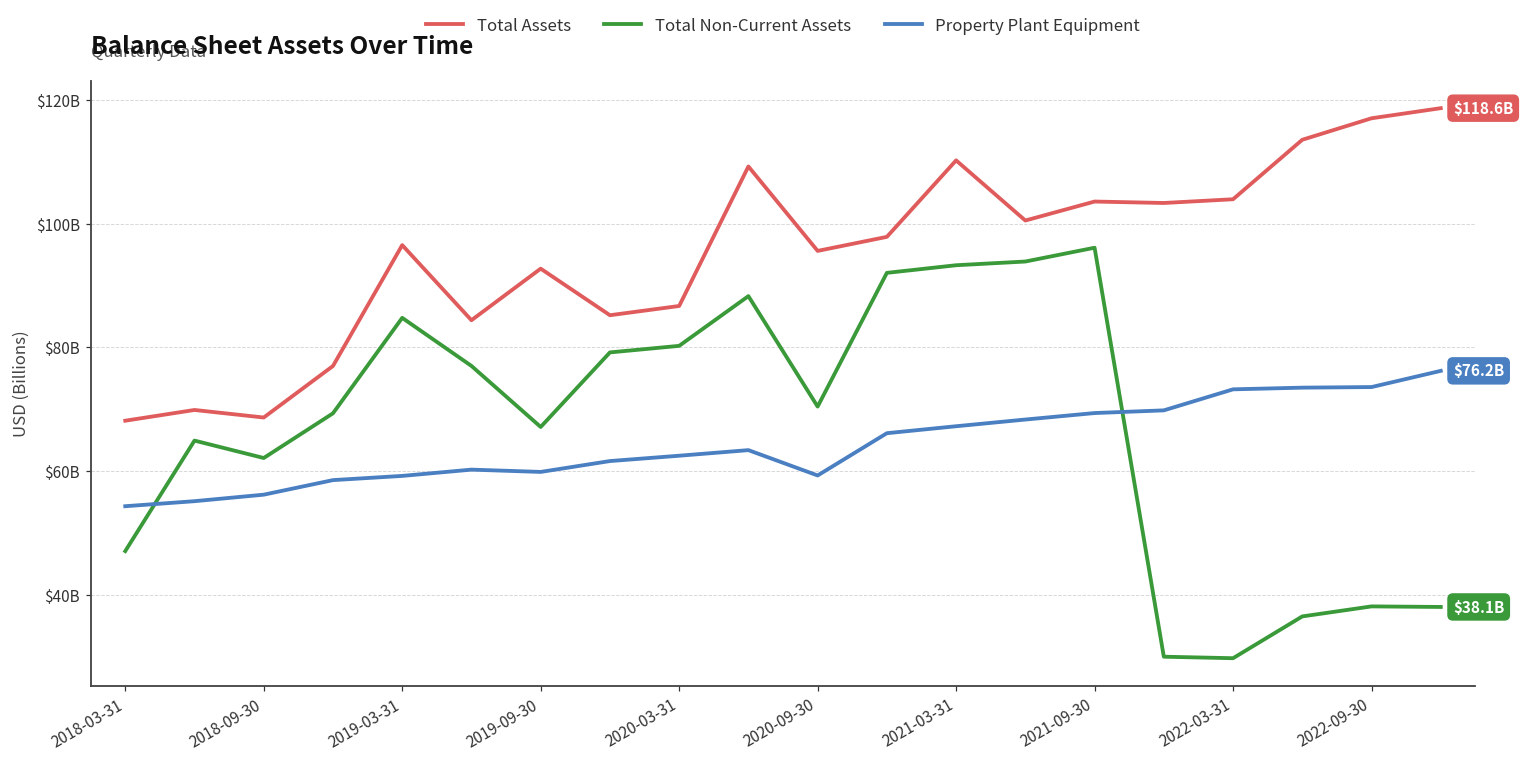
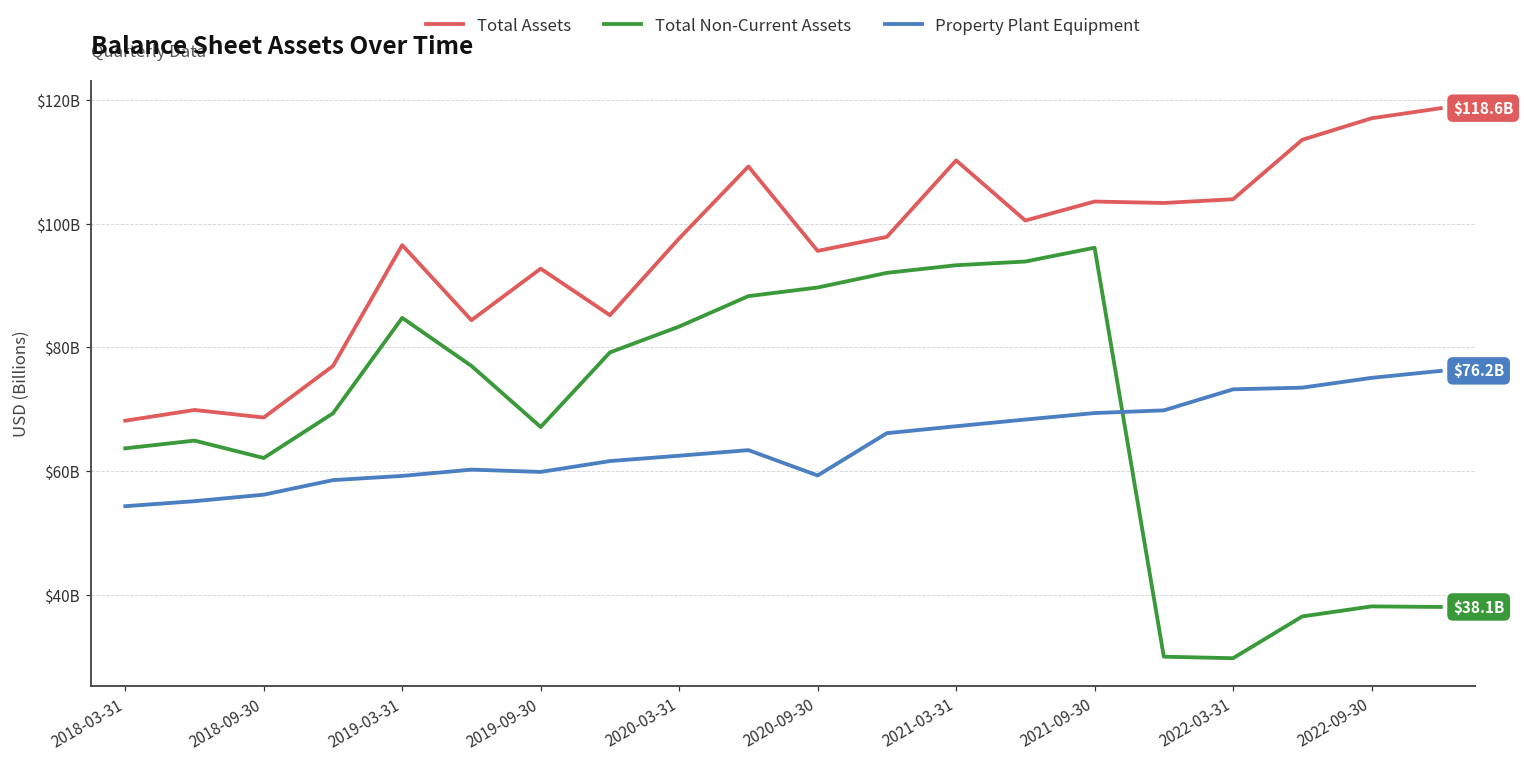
Total Non-Current Assets, 2018-03-31: $47000000000 -> $64000000000
Total Assets, 2020-03-31: $87000000000 -> $98000000000
Total Non-Current Assets, 2020-03-31: $80000000000 -> $83000000000
Total Non-Current Assets, 2020-09-30: $70000000000 -> $90000000000
Property Plant Equipment, 2022-09-30: $74000000000 -> $75000000000
